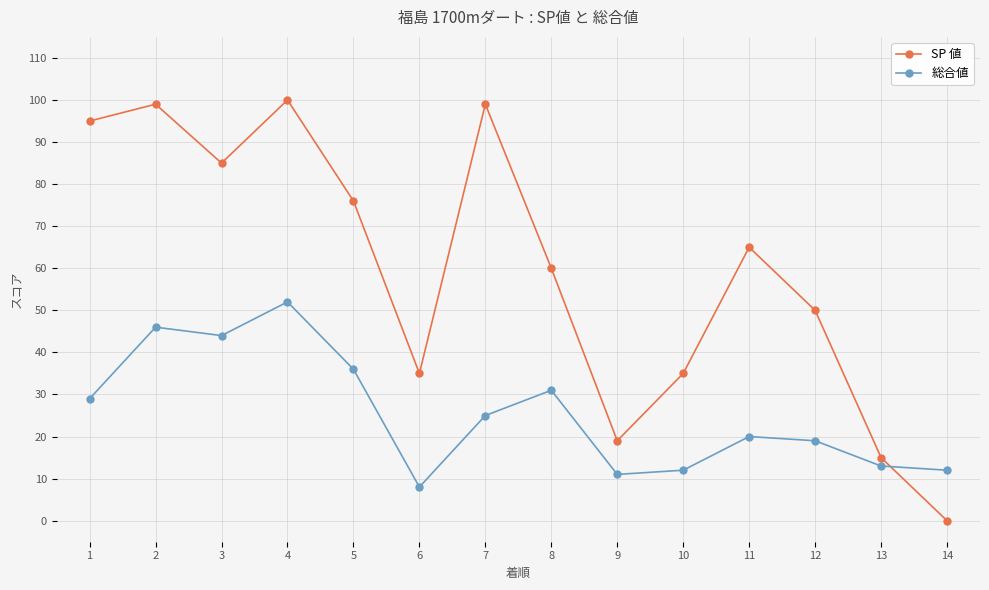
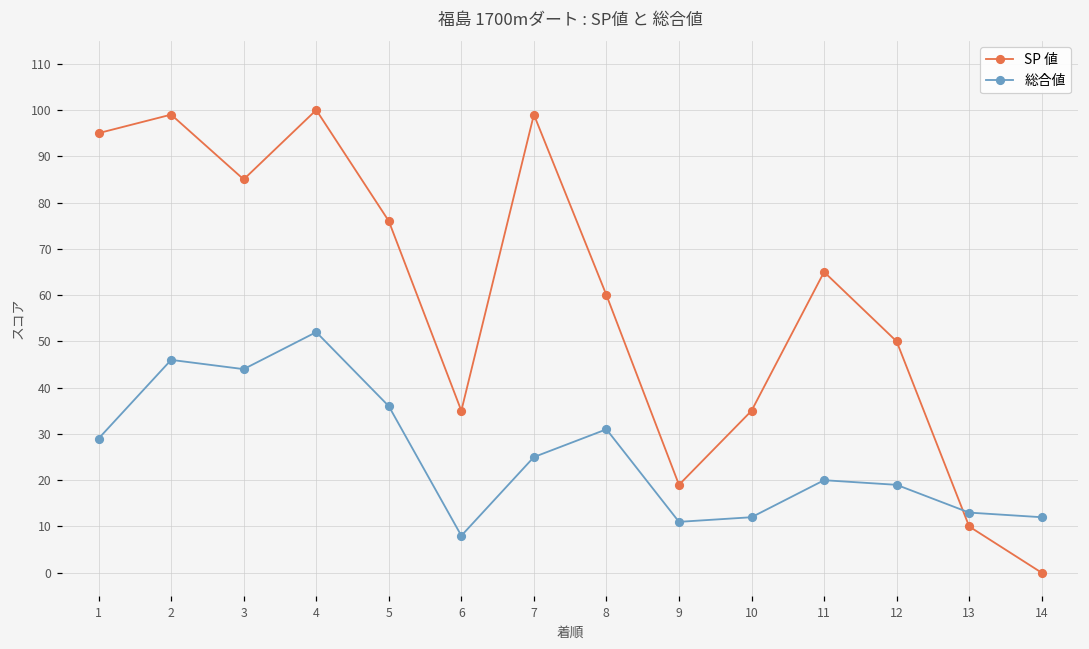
SP 値, 13: 15 -> 10
